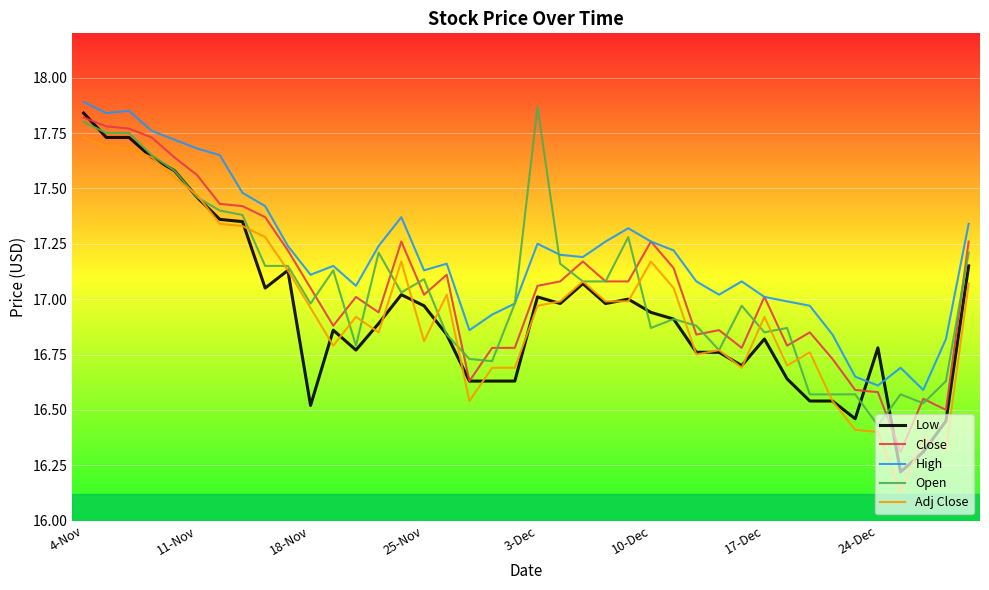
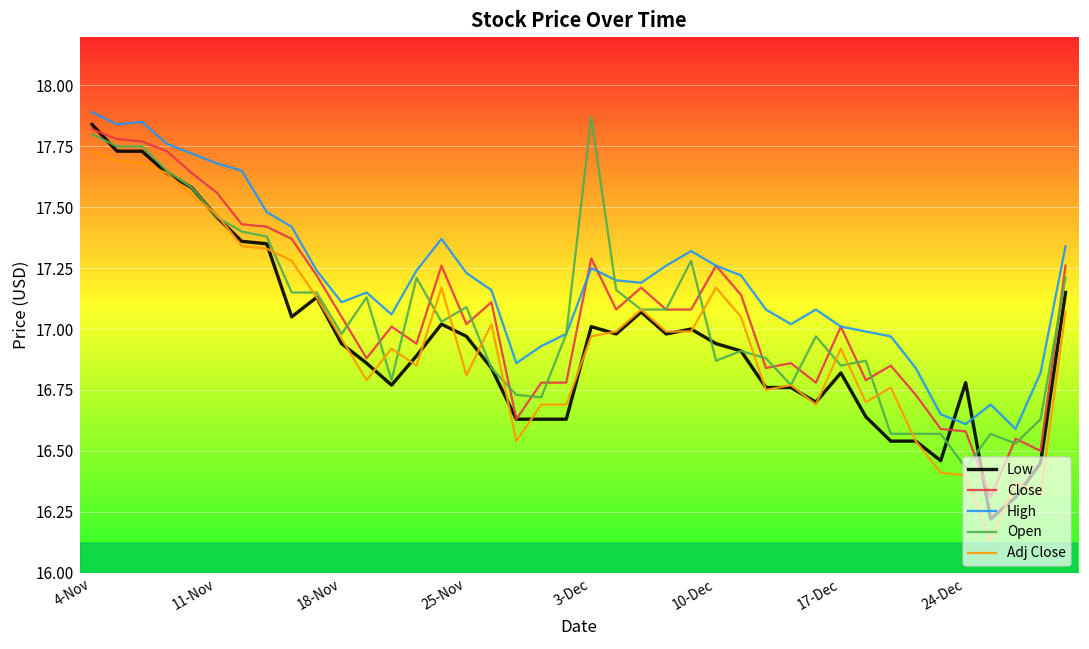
Low, 18-Nov: 16.52 -> 16.94
High, 25-Nov: 17.13 -> 17.23
Close, 3-Dec: 17.06 -> 17.29
